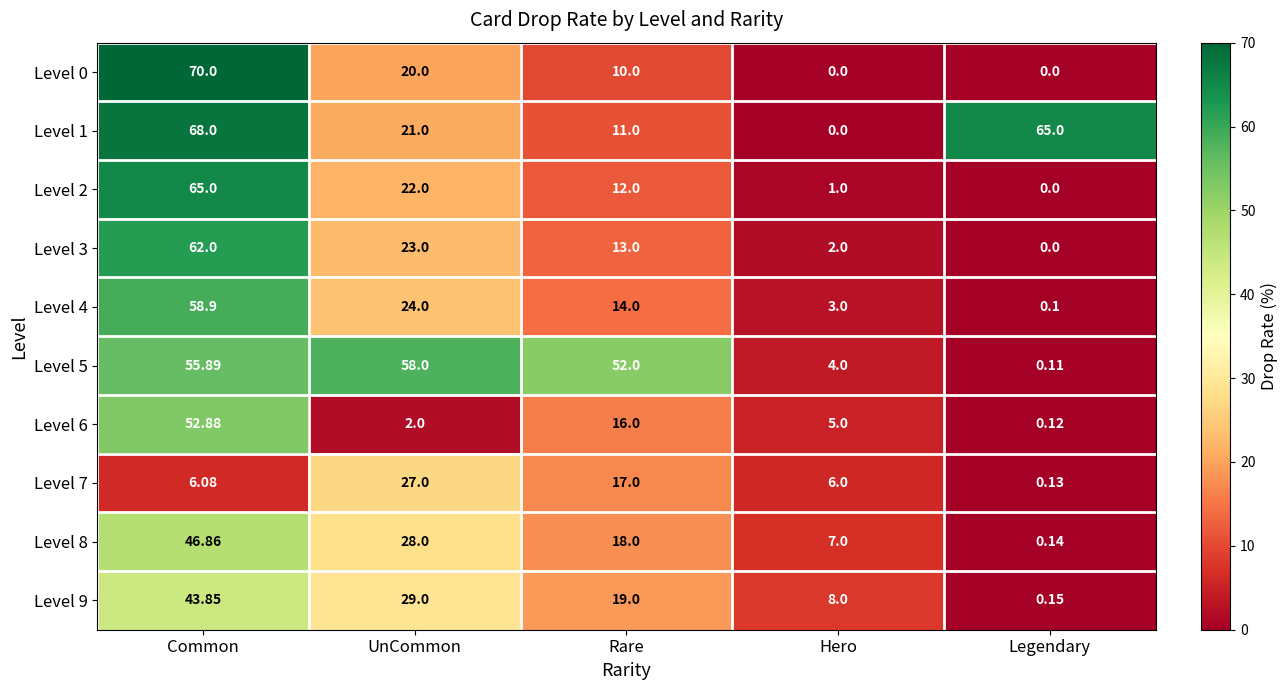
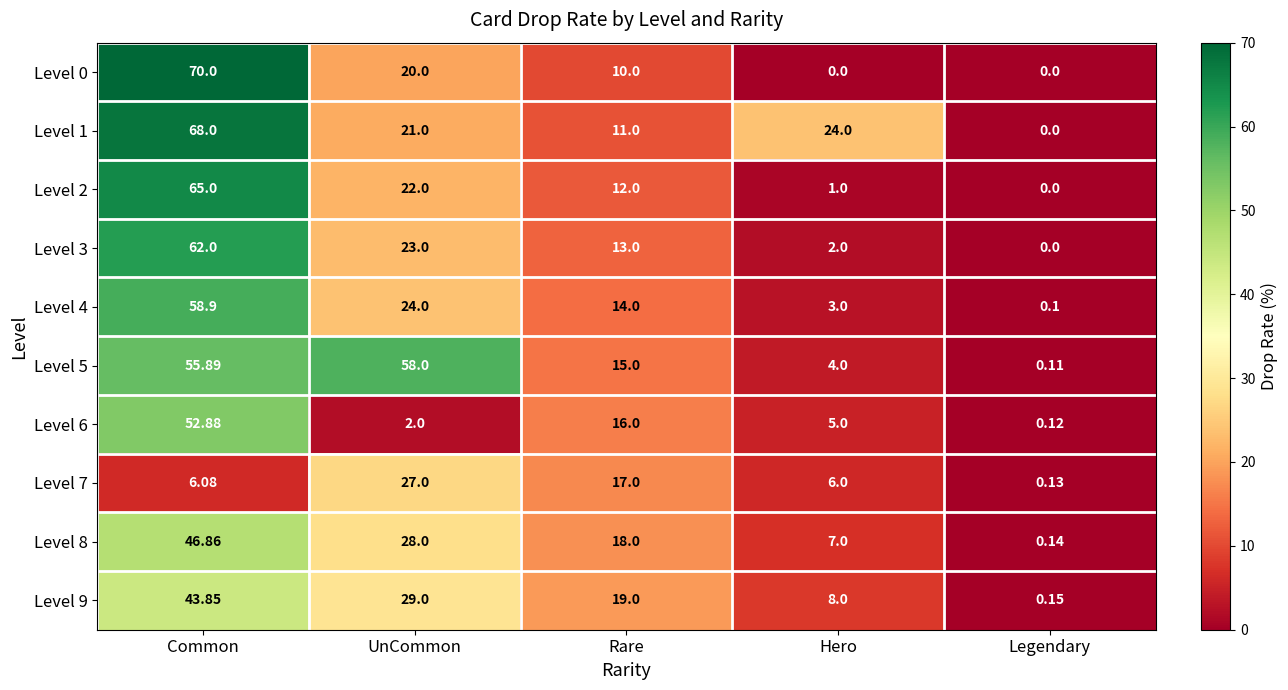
Level 1, Hero: 0.0 -> 24.0
Level 1, Legendary: 65.0 -> 0.0
Level 5, Rare: 52.0 -> 15.0
